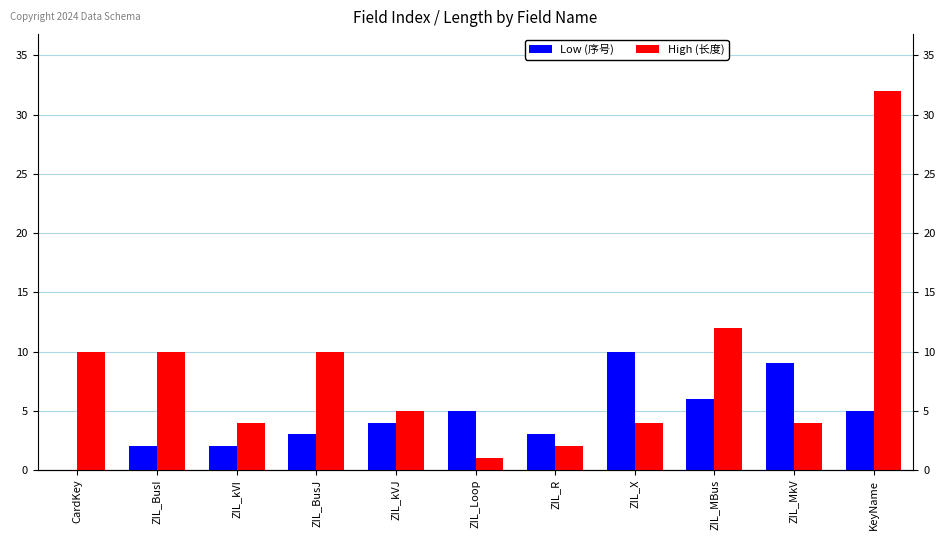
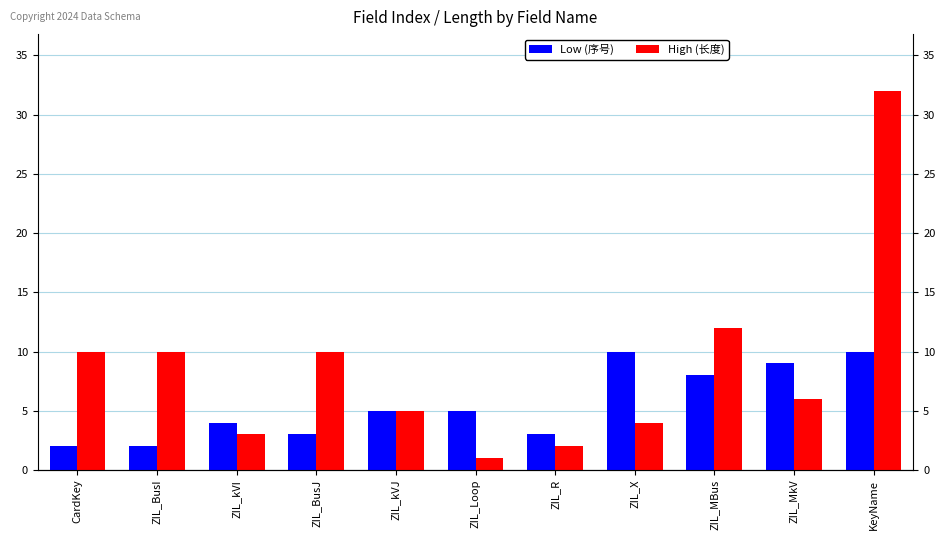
Low (序号), CardKey: 0 -> 2
Low (序号), ZIL_kVI: 2 -> 4
High (长度), ZIL_kVI: 4 -> 3
Low (序号), ZIL_kVJ: 4 -> 5
Low (序号), ZIL_MBus: 6 -> 8
High (长度), ZIL_MkV: 4 -> 6
Low (序号), KeyName: 5 -> 10
